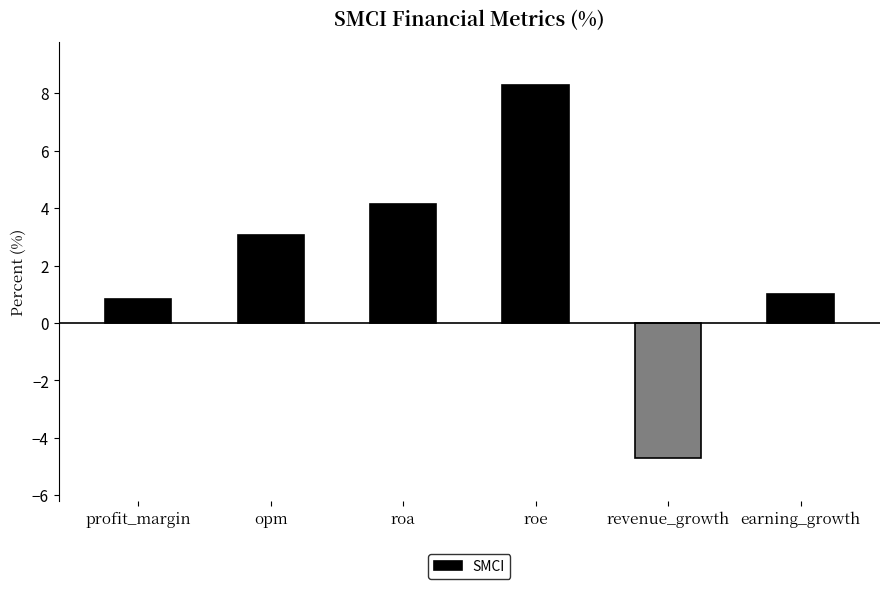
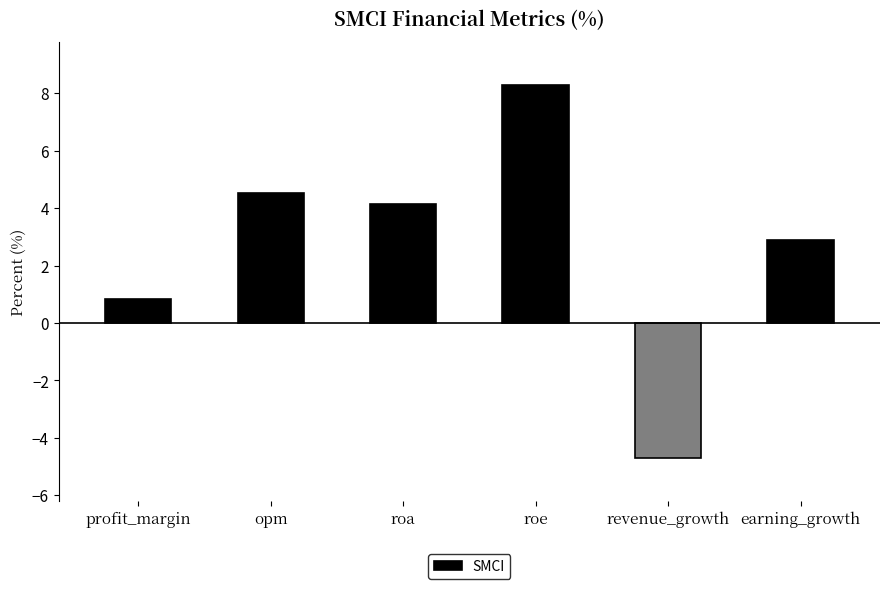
opm: 3.1 -> 4.5
earning_growth: 1.0 -> 2.9
